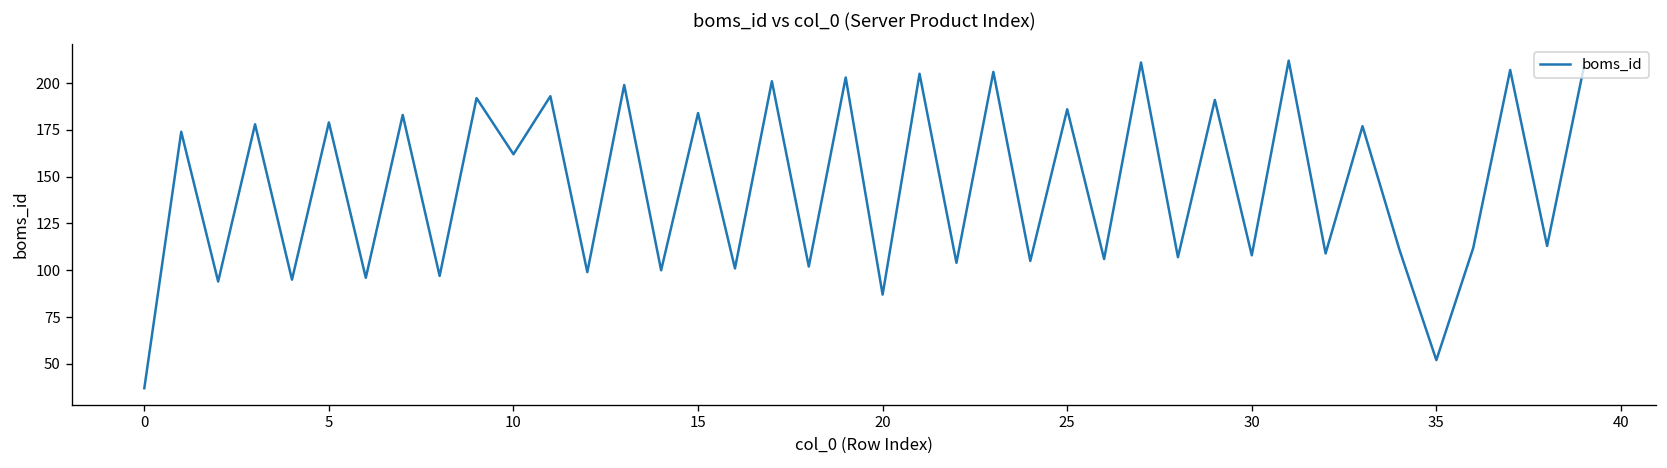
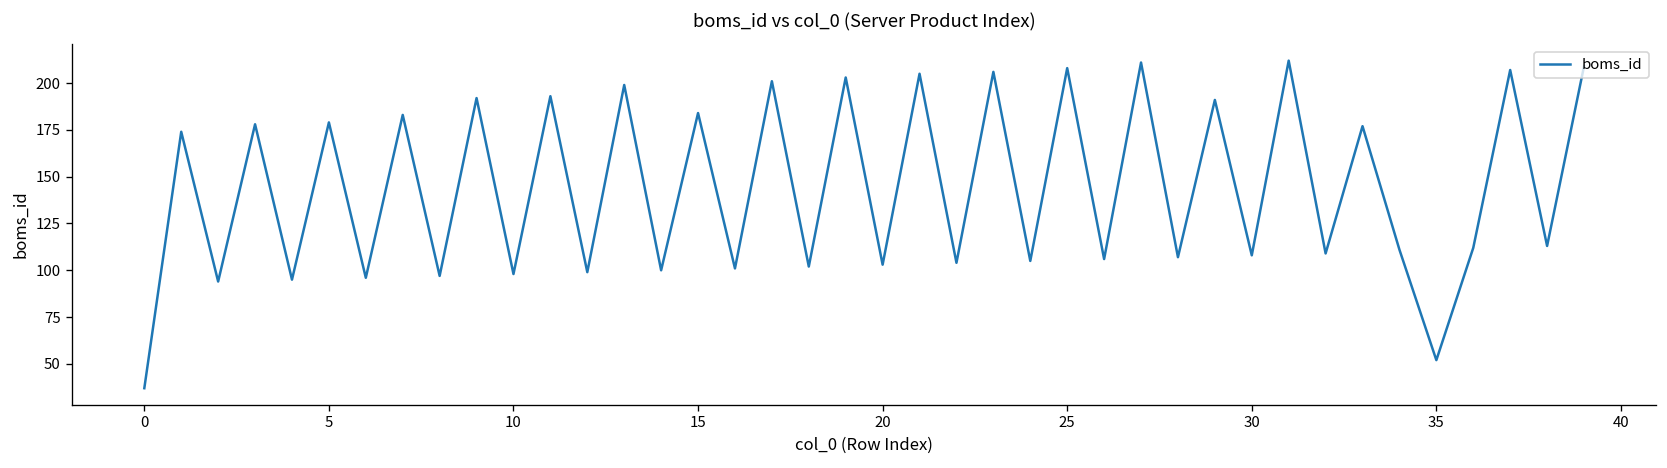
10: 162 -> 98
20: 87 -> 103
25: 186 -> 208
